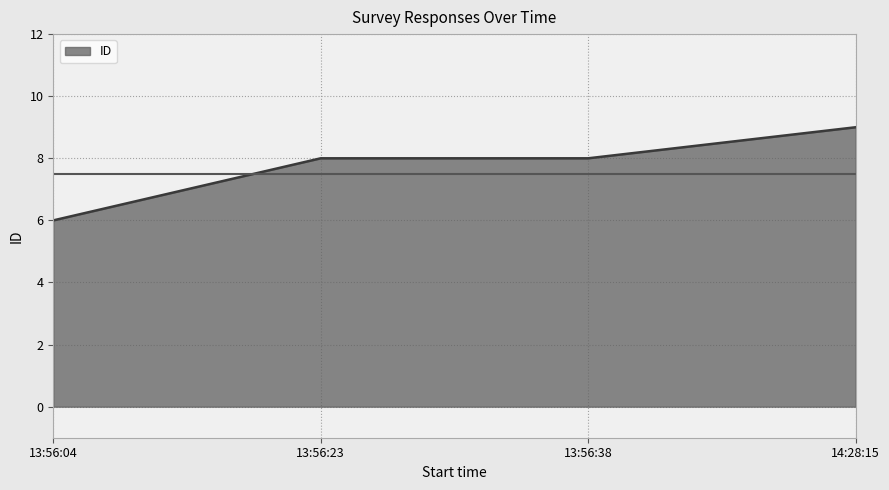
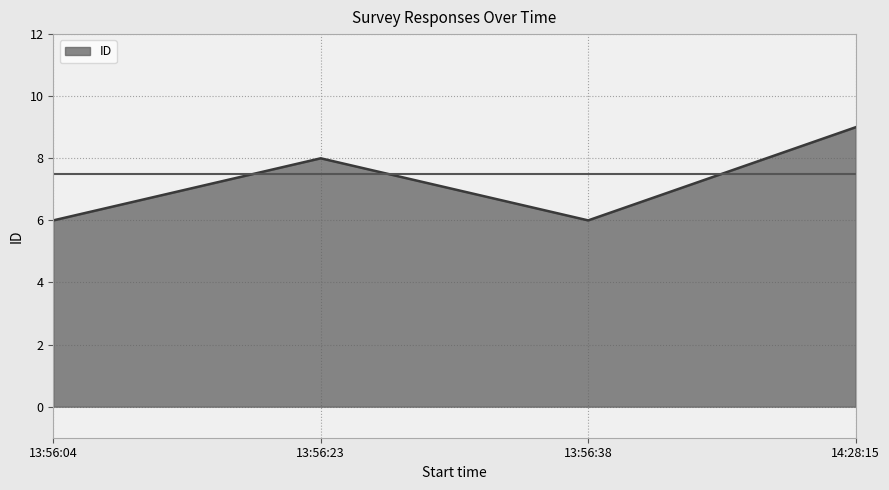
13:56:38: 8 -> 6
